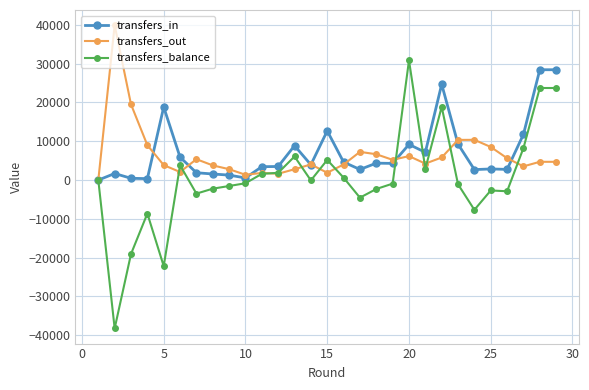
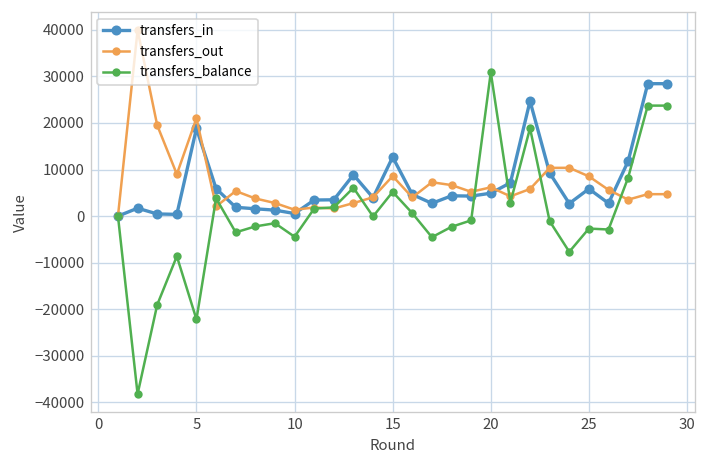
transfers_out, 5: 4000 -> 21000
transfers_balance, 10: -1000 -> -4000
transfers_out, 15: 2000 -> 9000
transfers_in, 20: 9000 -> 5000
transfers_in, 25: 3000 -> 6000
